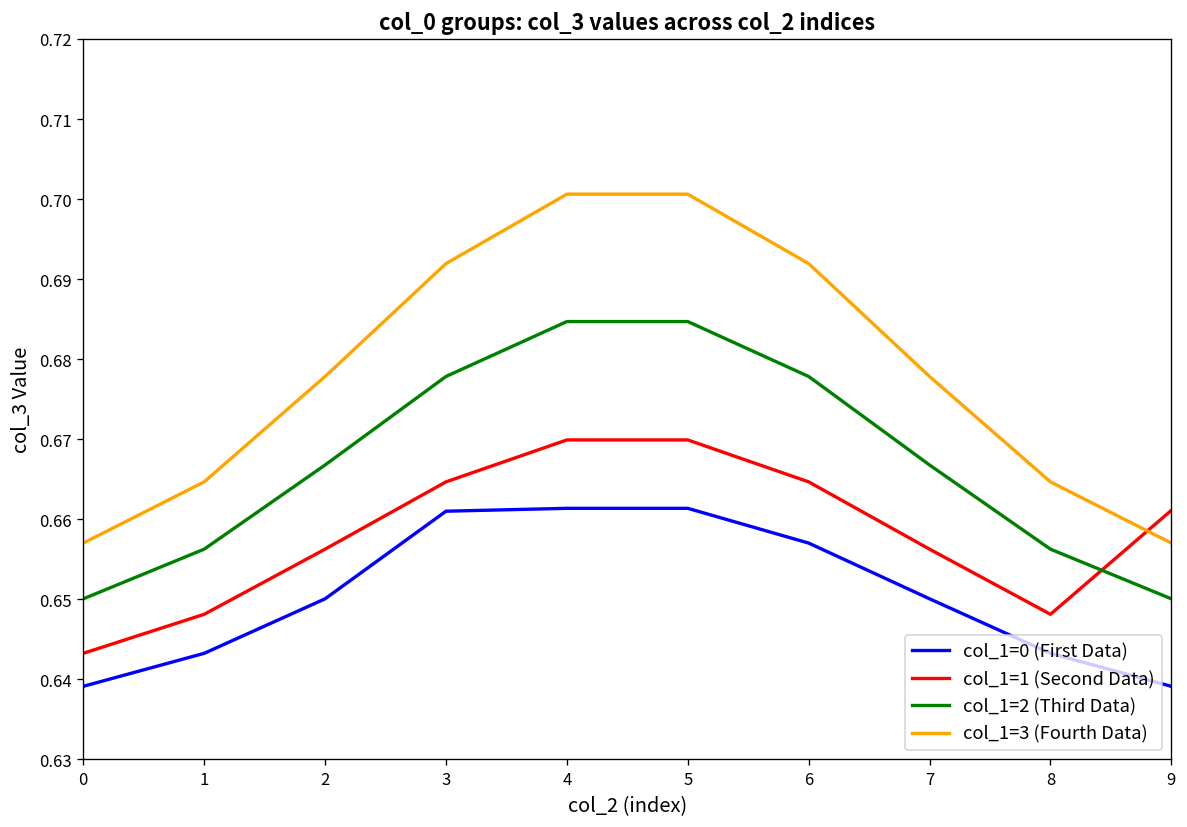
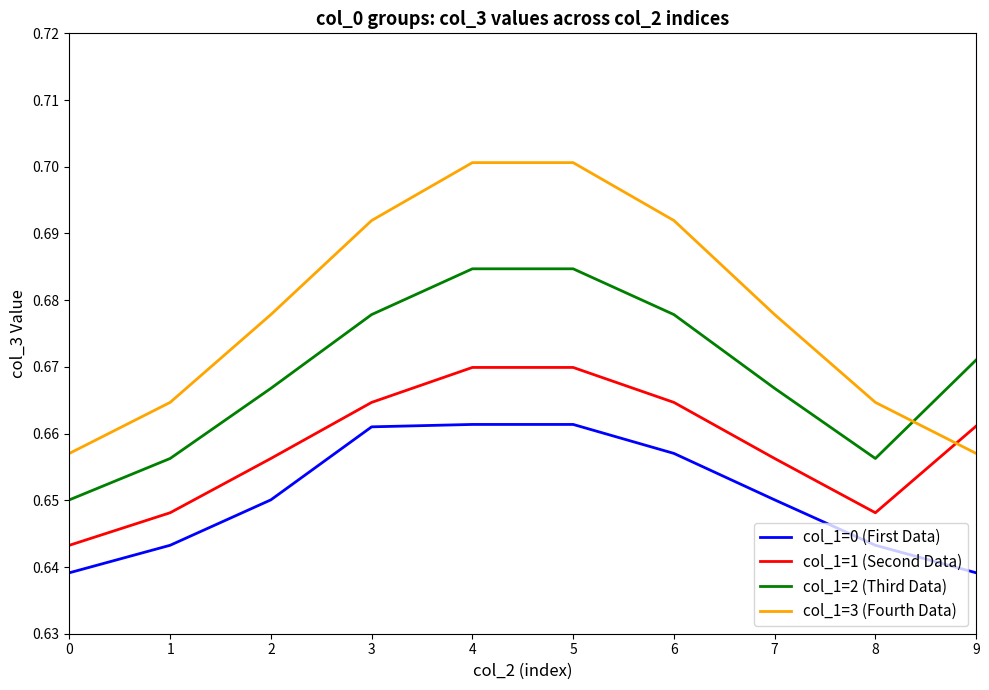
col_1=2 (Third Data), 9: 0.650 -> 0.671
